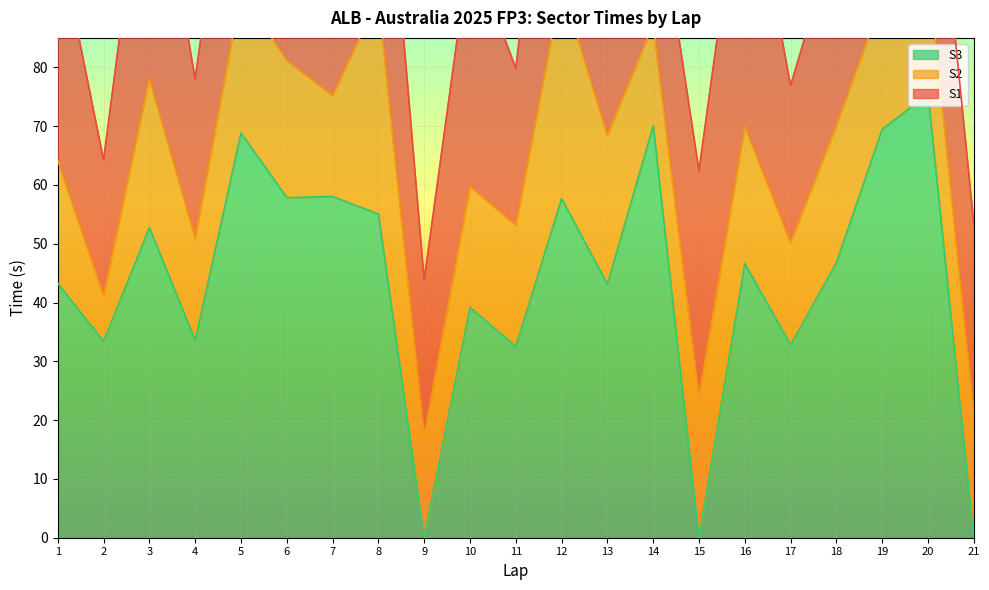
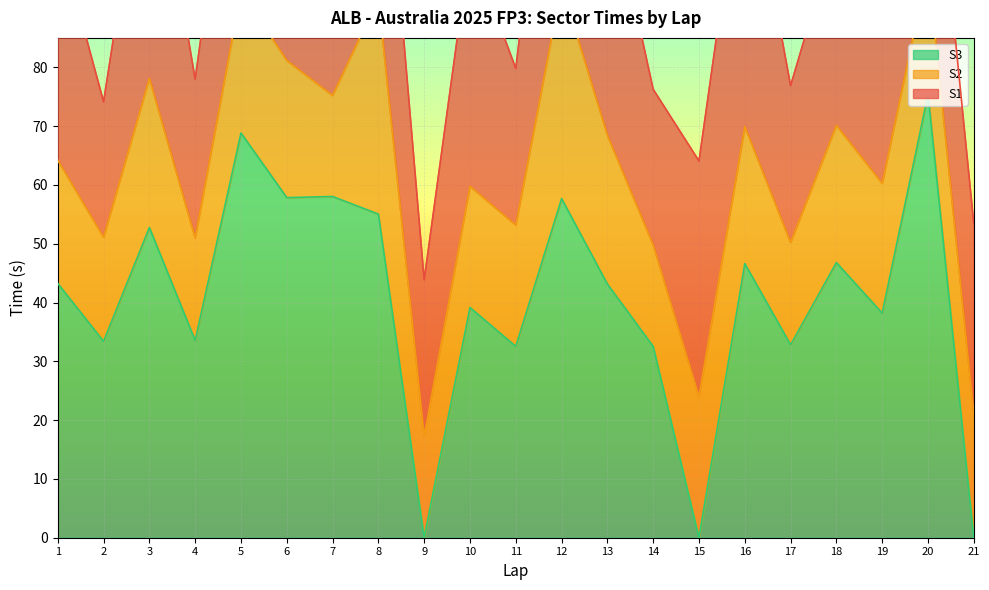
S2, 2: 8 -> 18
S3, 14: 70 -> 33
S1, 15: 38 -> 40
S3, 19: 69 -> 38
